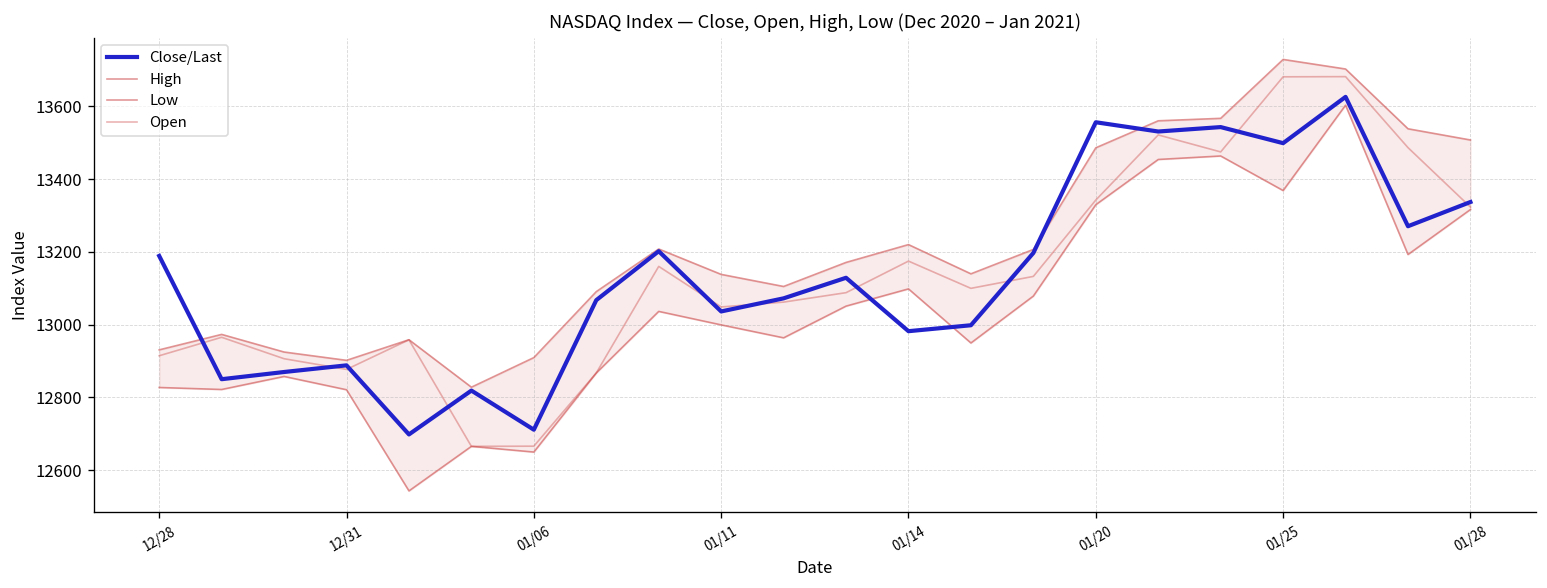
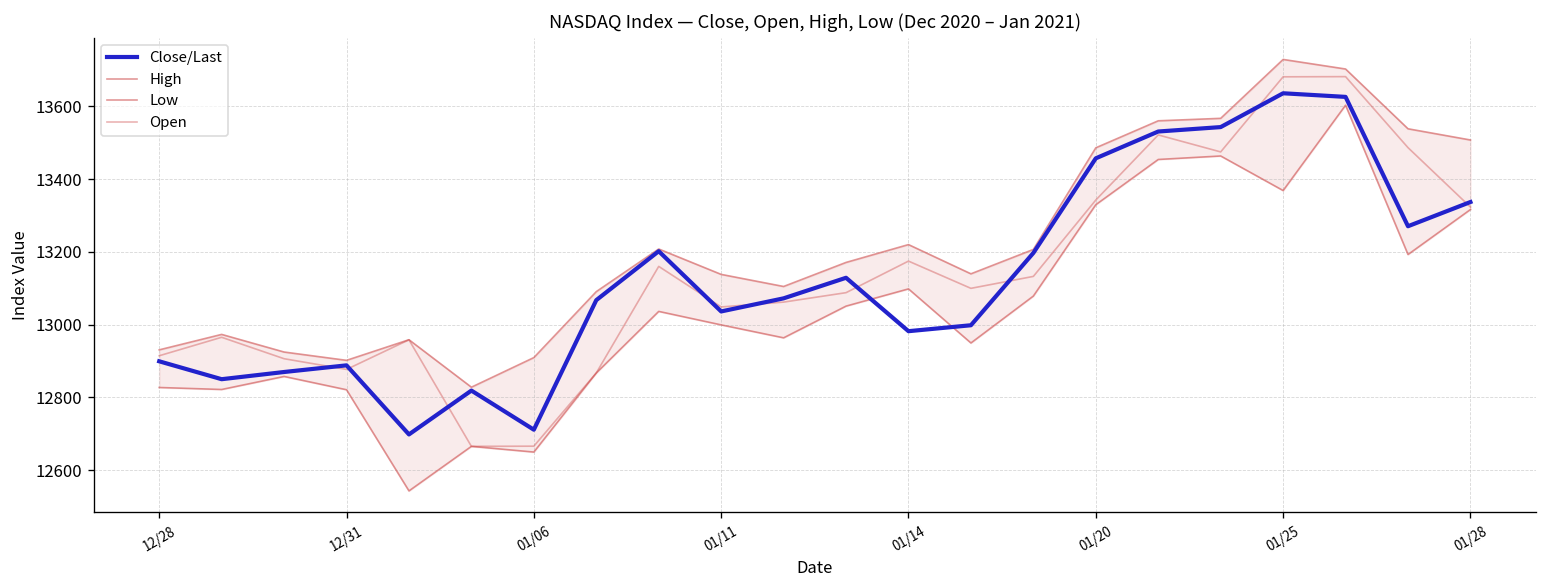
Close/Last, 12/28: 13190 -> 12900
Close/Last, 01/20: 13560 -> 13460
Close/Last, 01/25: 13500 -> 13640
